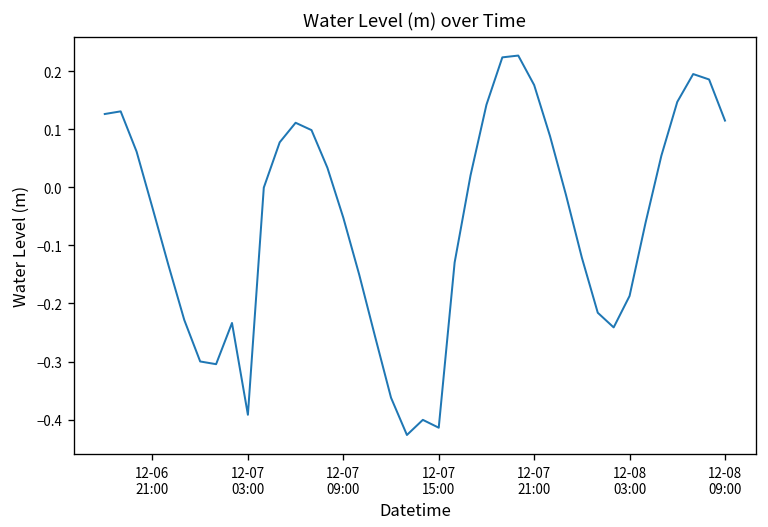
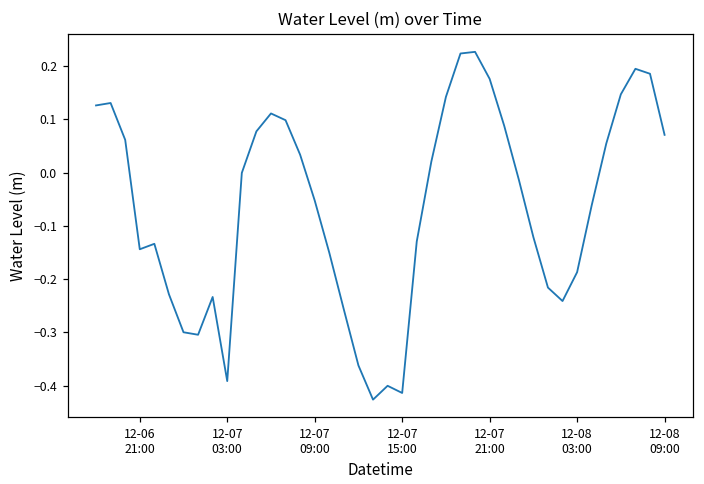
12-06 21:00: -0.04 -> -0.14
12-08 09:00: 0.12 -> 0.07
